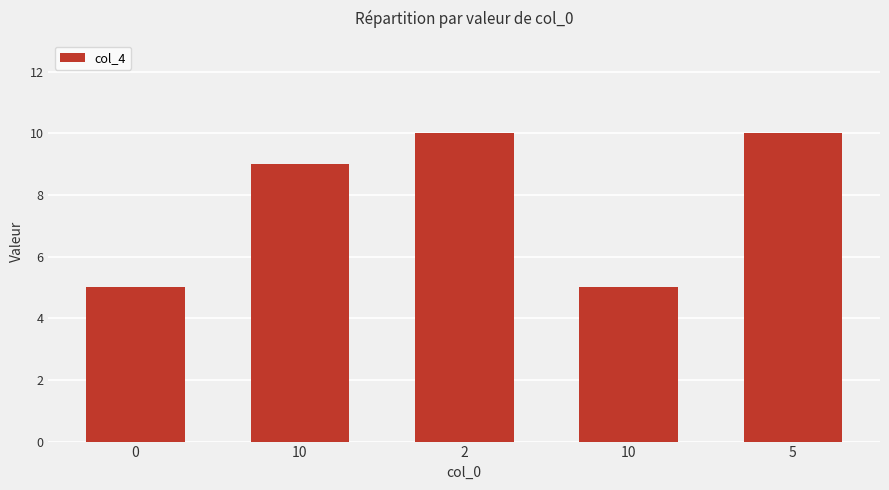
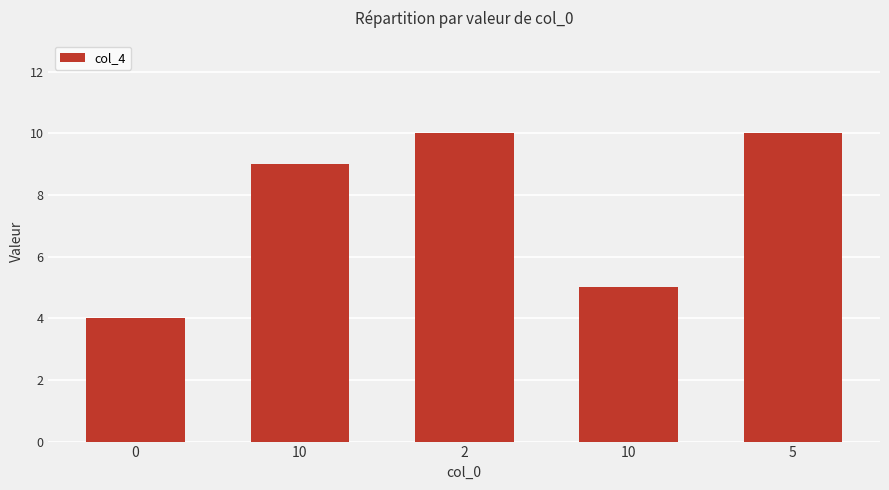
0: 5 -> 4
